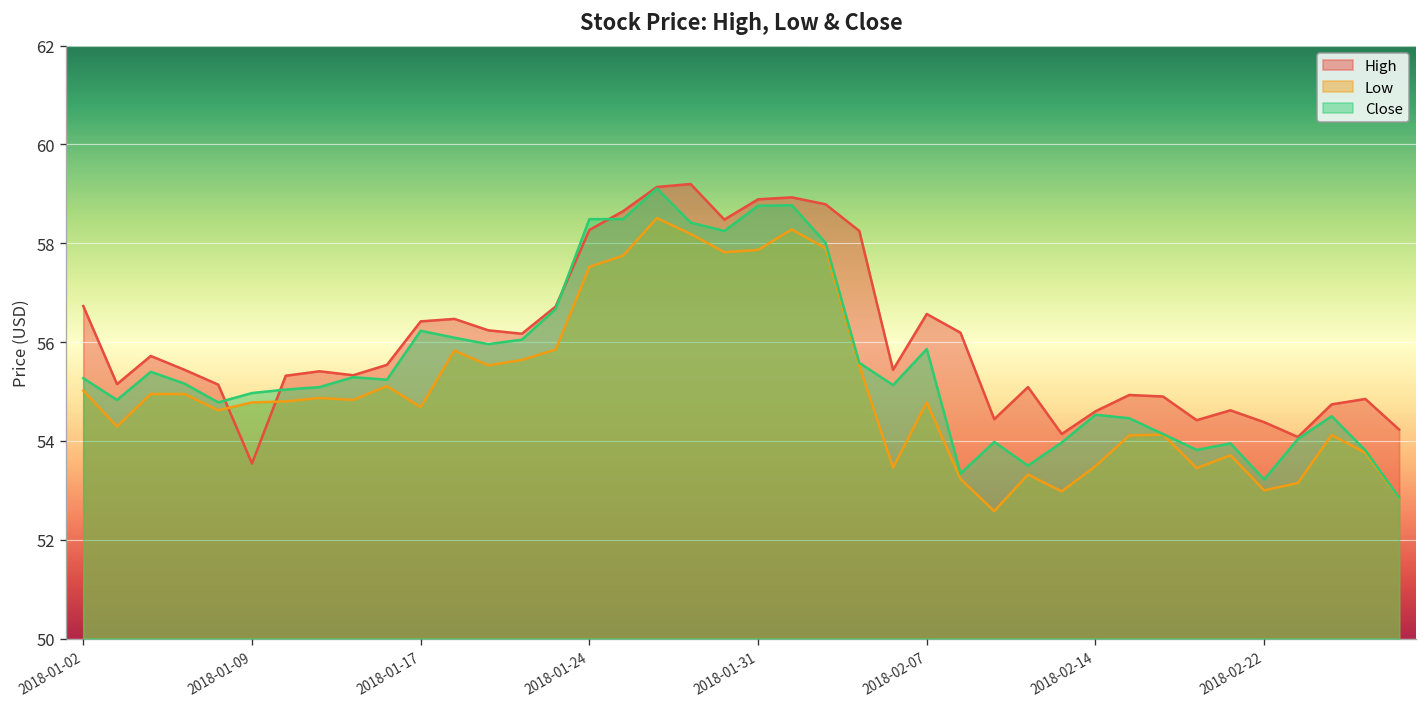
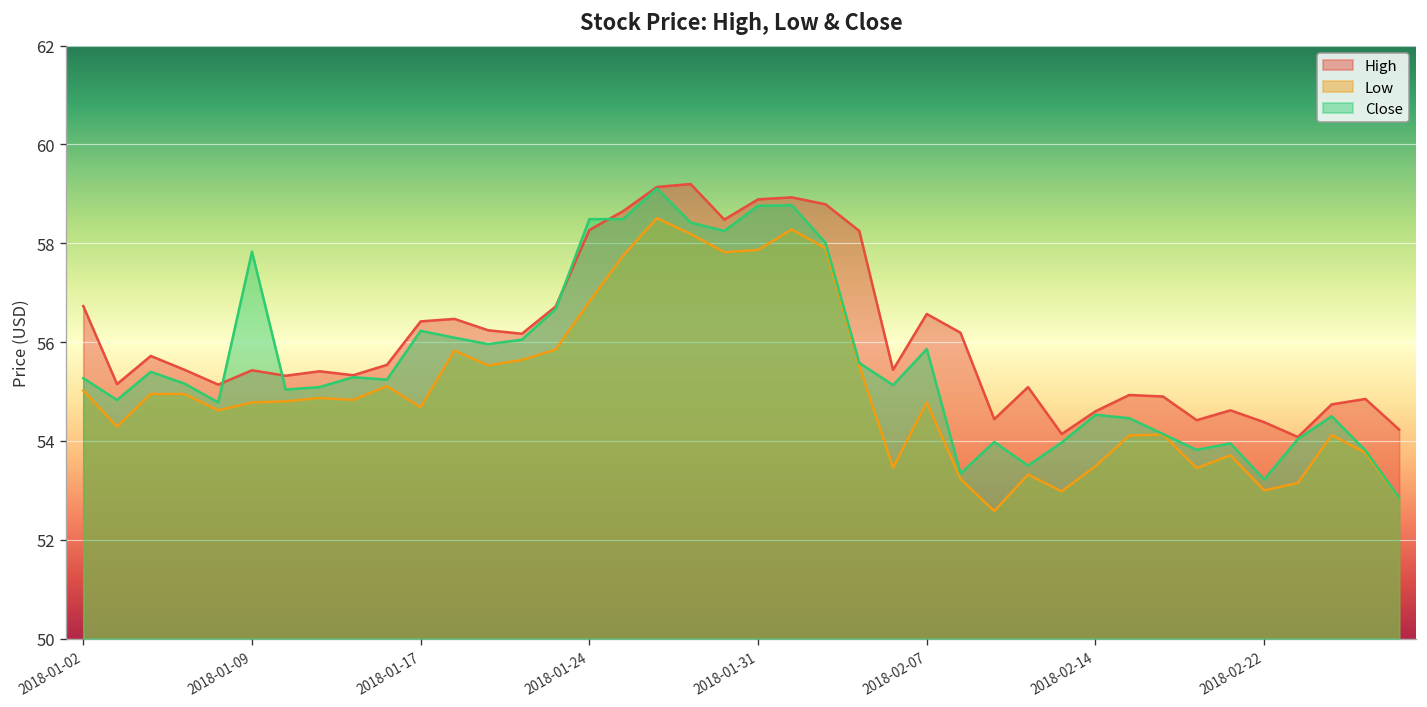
High, 2018-01-09: 53.5 -> 55.4
Close, 2018-01-09: 55.0 -> 57.8
Low, 2018-01-24: 57.5 -> 56.8
